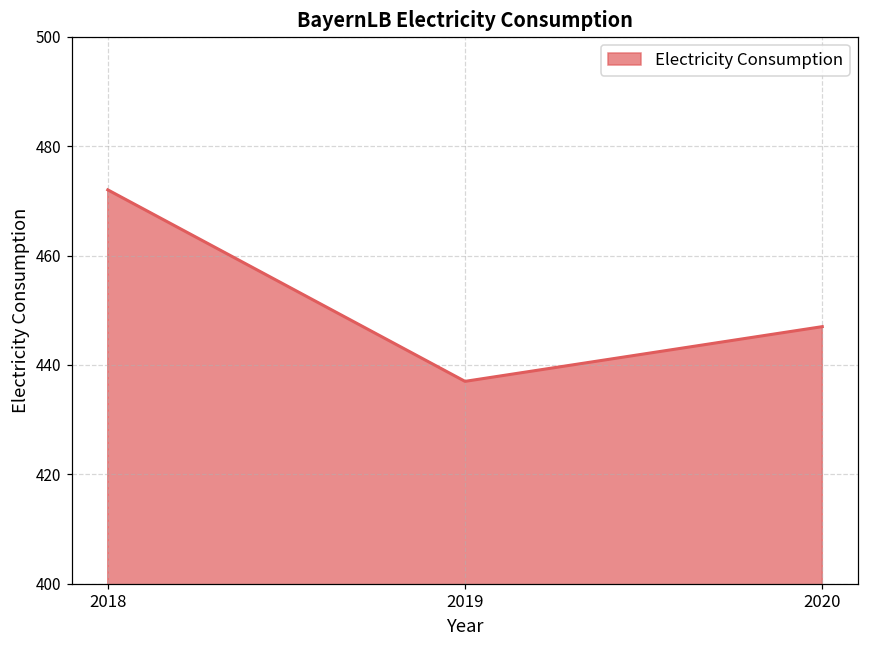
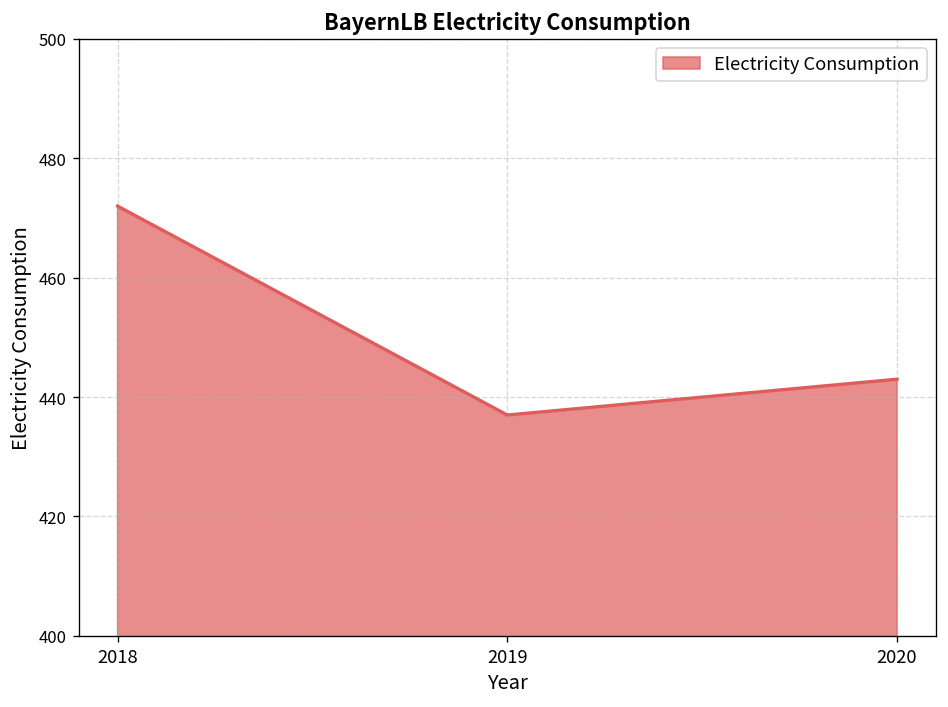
2020: 447 -> 443
